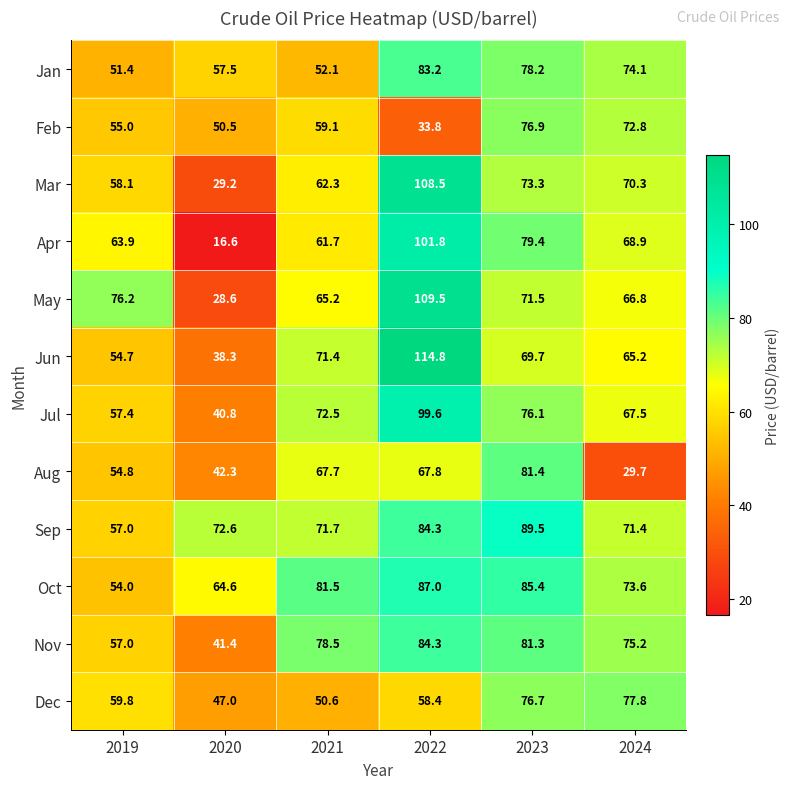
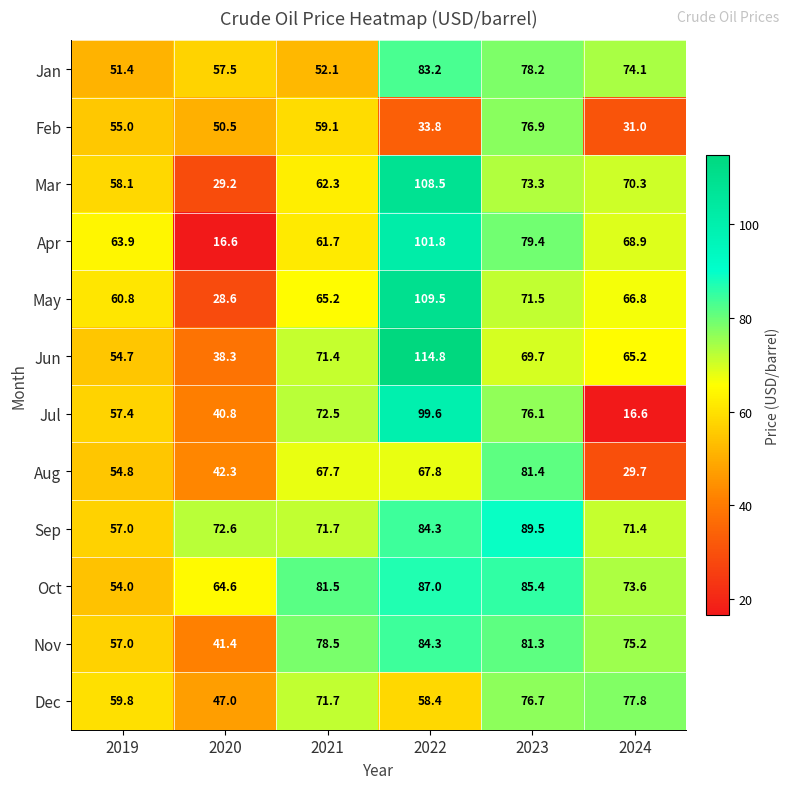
Feb, 2024: 72.8 -> 31.0
May, 2019: 76.2 -> 60.8
Jul, 2024: 67.5 -> 16.6
Dec, 2021: 50.6 -> 71.7
